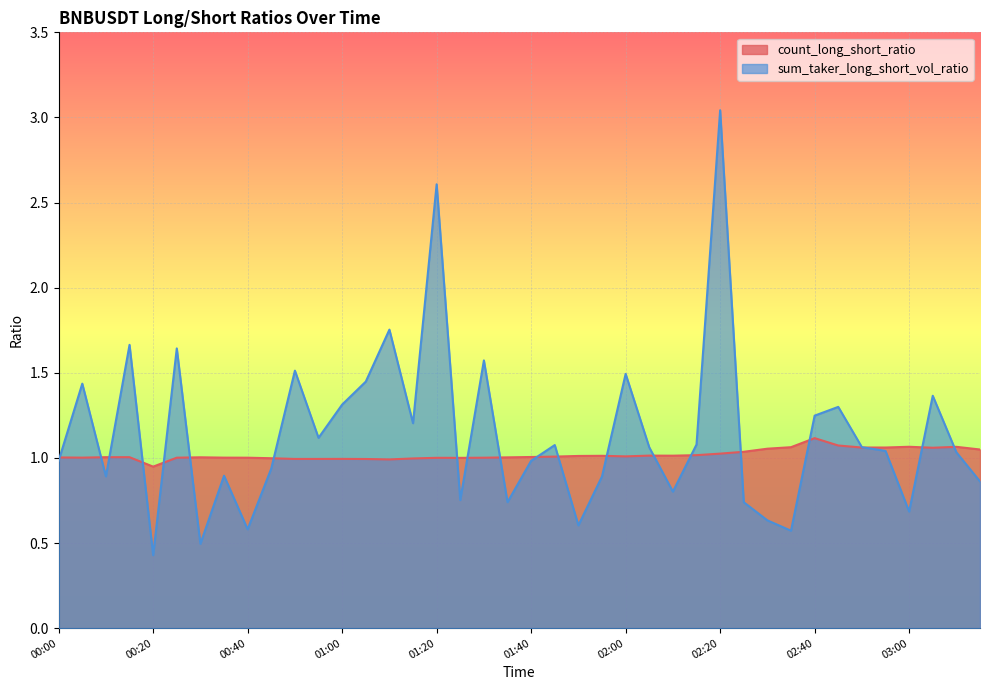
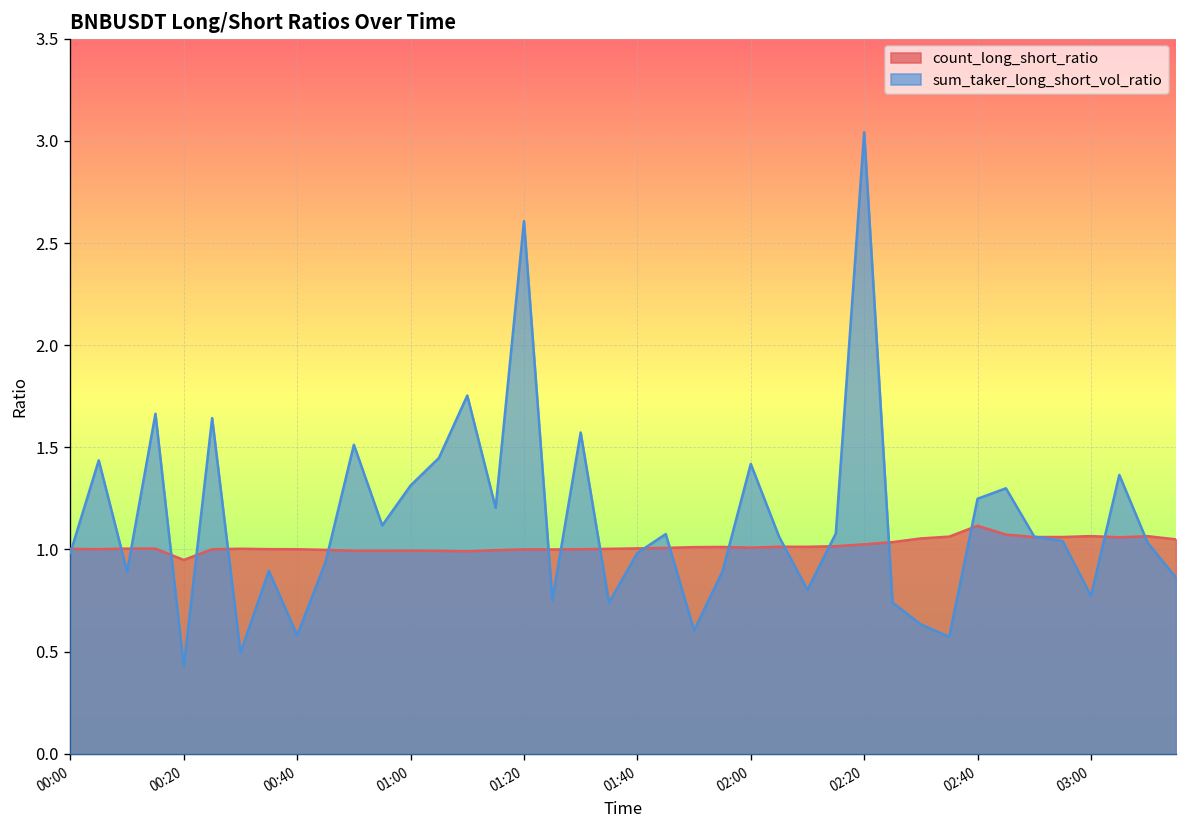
sum_taker_long_short_vol_ratio, 02:00: 1.49 -> 1.42
sum_taker_long_short_vol_ratio, 03:00: 0.68 -> 0.77
